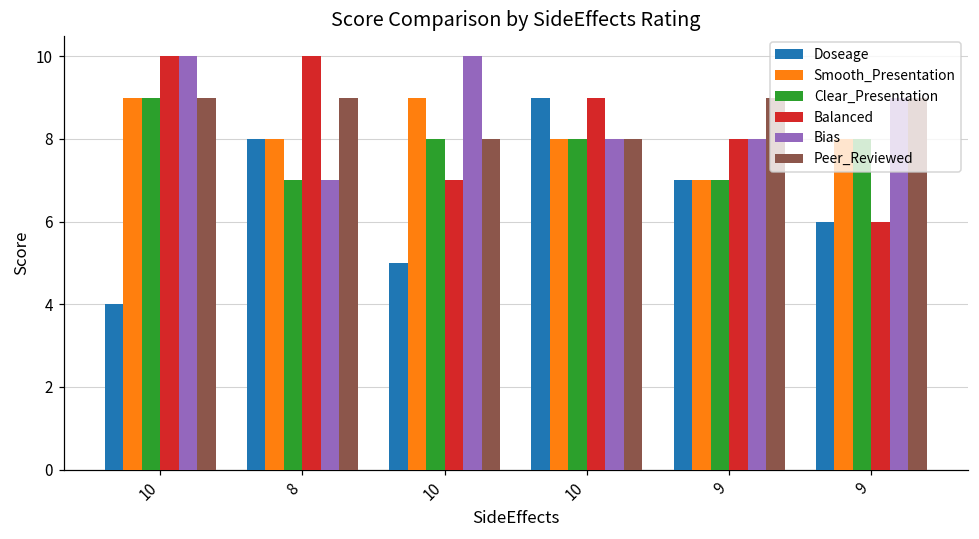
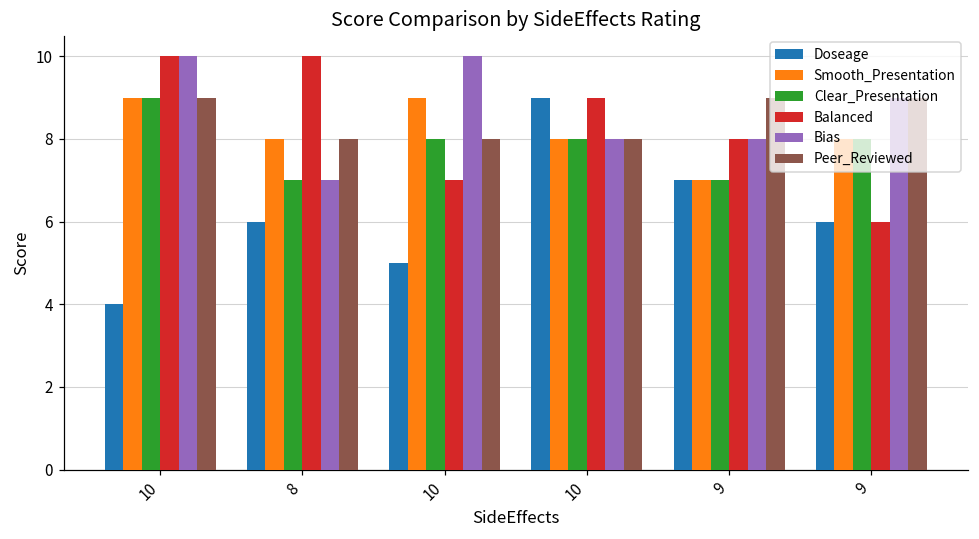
Doseage, 8: 8 -> 6
Peer_Reviewed, 8: 9 -> 8
